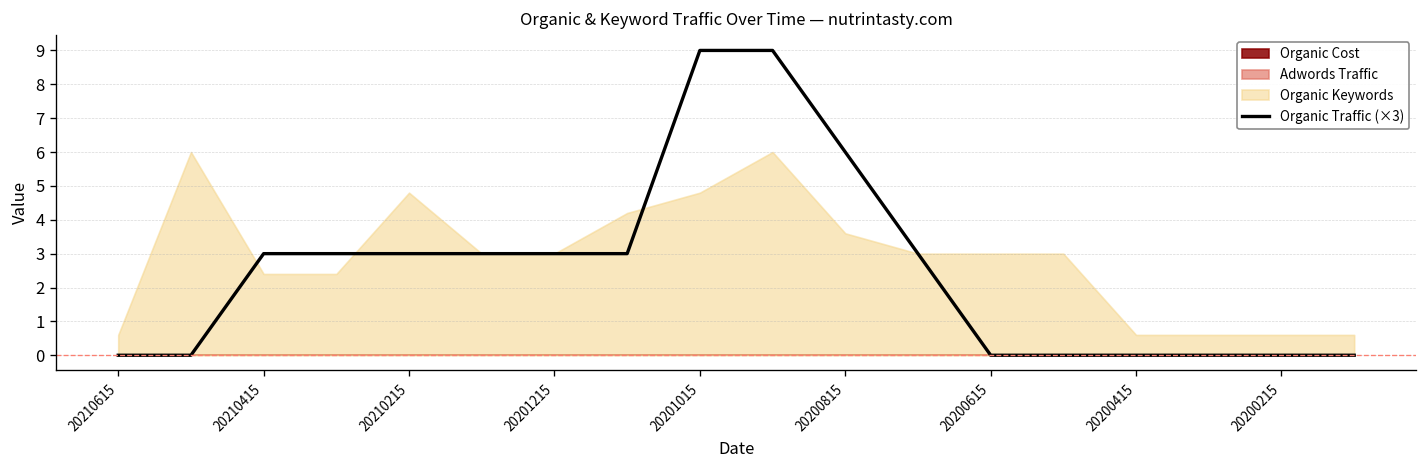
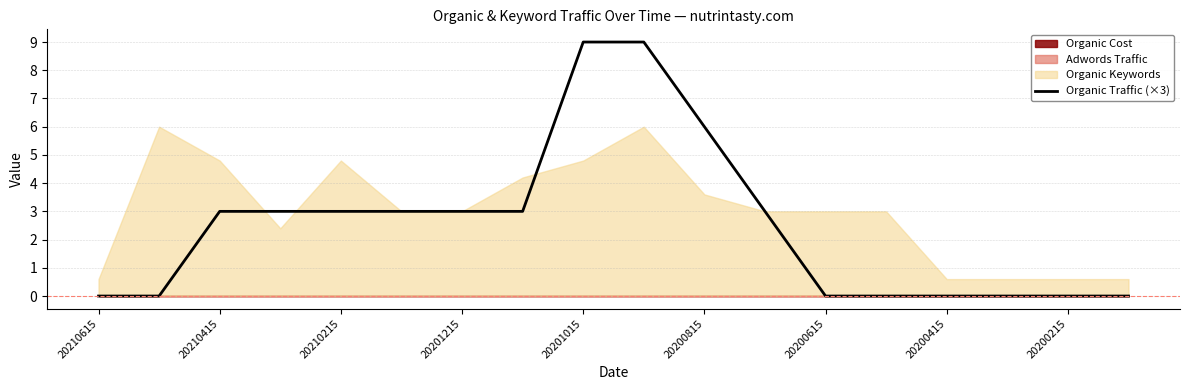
Organic Keywords, 20210415: 2.4 -> 4.8
